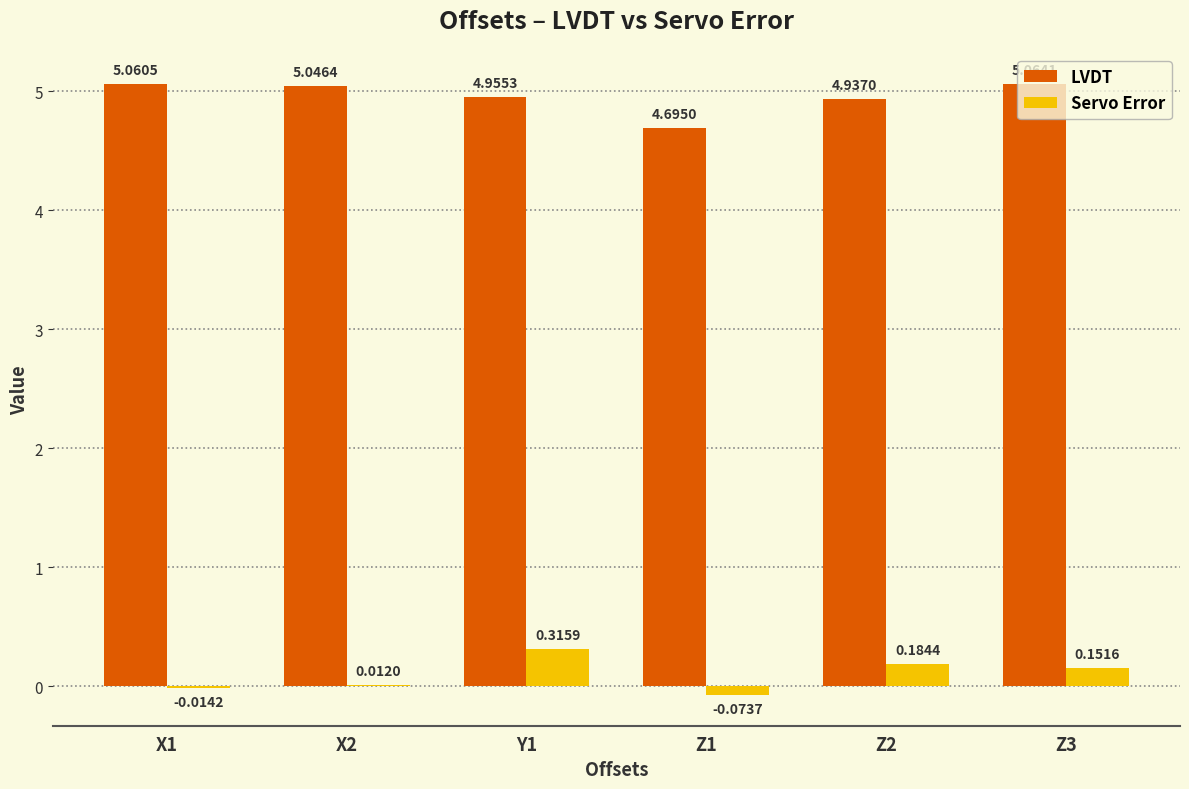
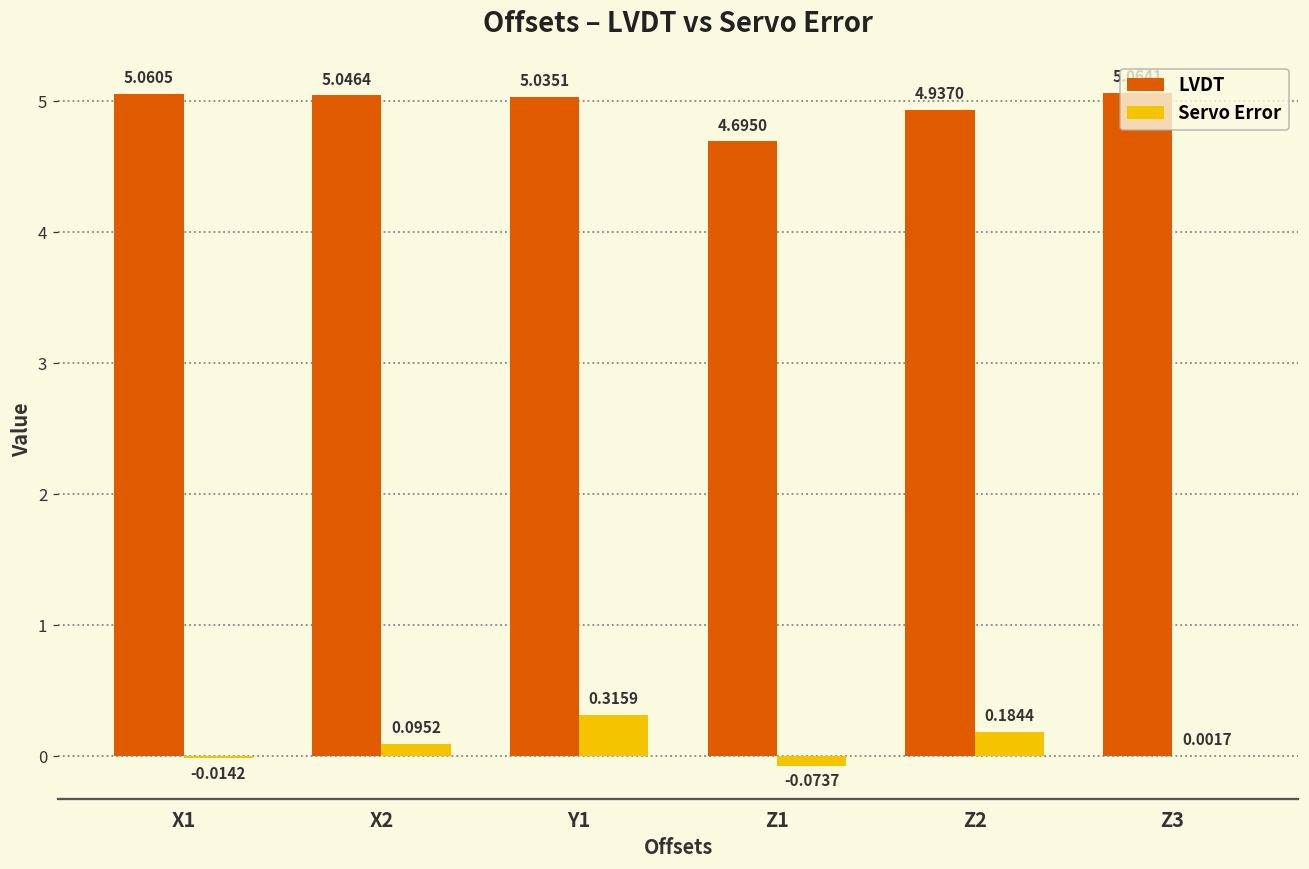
Servo Error, X2: 0.0120 -> 0.0952
LVDT, Y1: 4.9553 -> 5.0351
Servo Error, Z3: 0.1516 -> 0.0017
